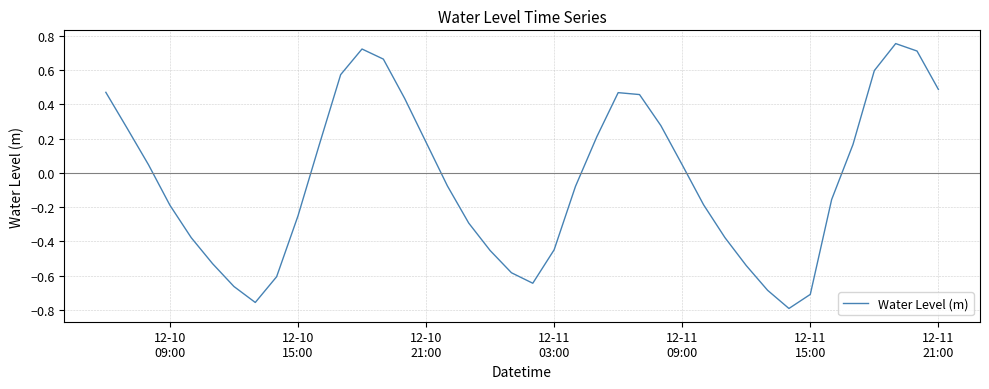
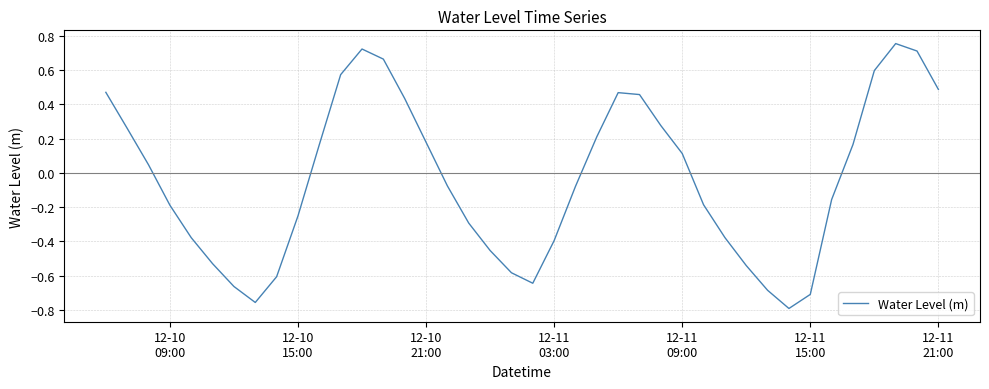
12-11 03:00: -0.45 -> -0.40
12-11 09:00: 0.05 -> 0.11
